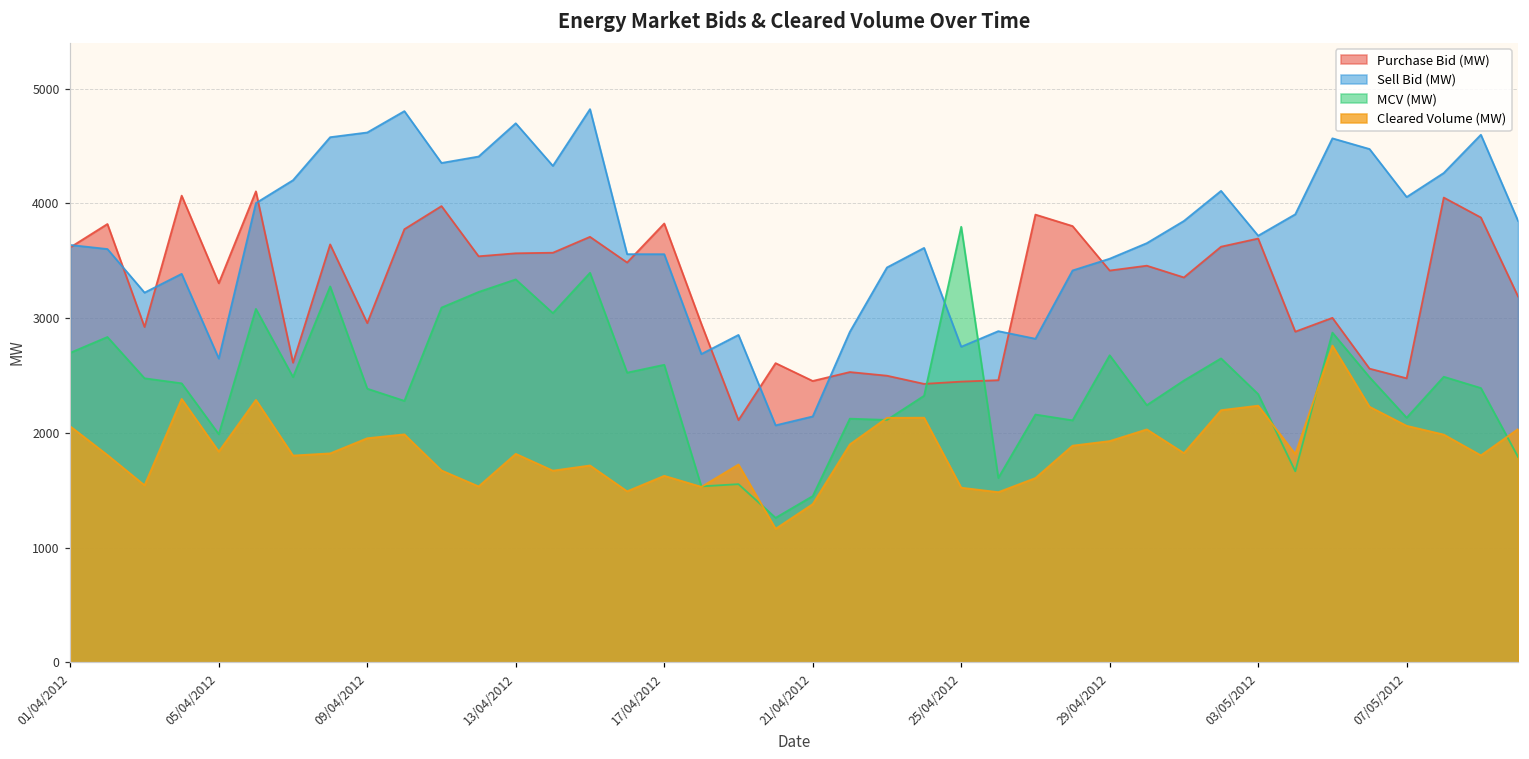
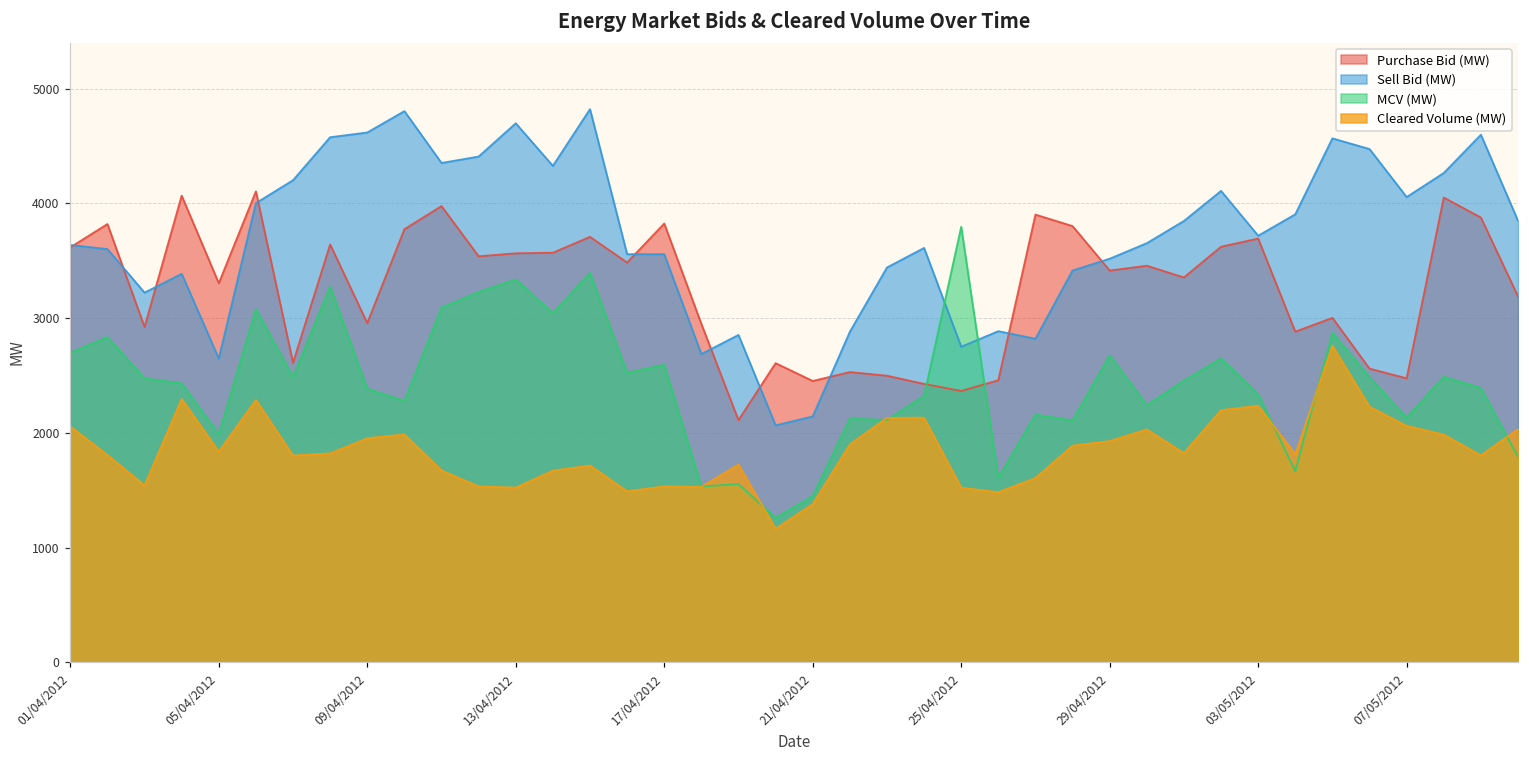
Cleared Volume (MW), 13/04/2012: 1820 -> 1520
Cleared Volume (MW), 17/04/2012: 1620 -> 1530
Purchase Bid (MW), 25/04/2012: 2450 -> 2360
